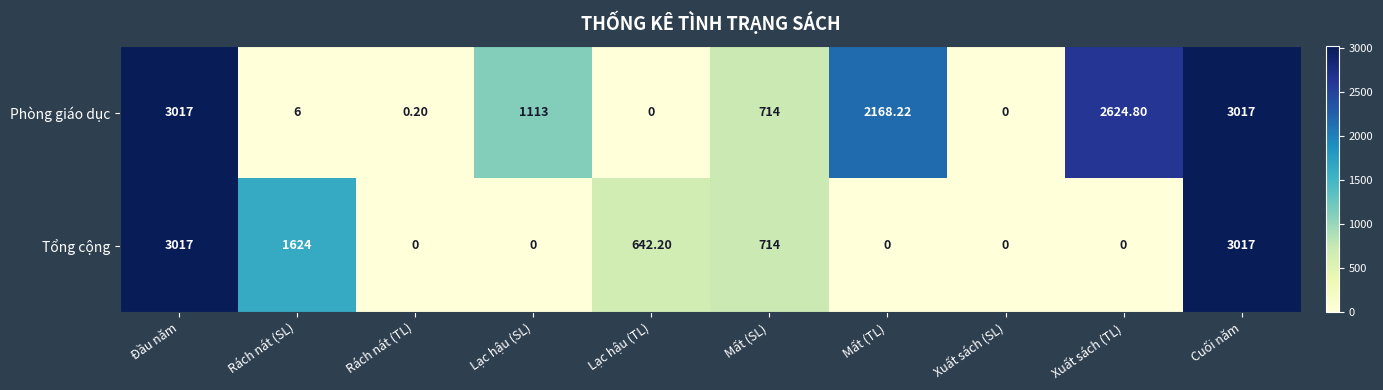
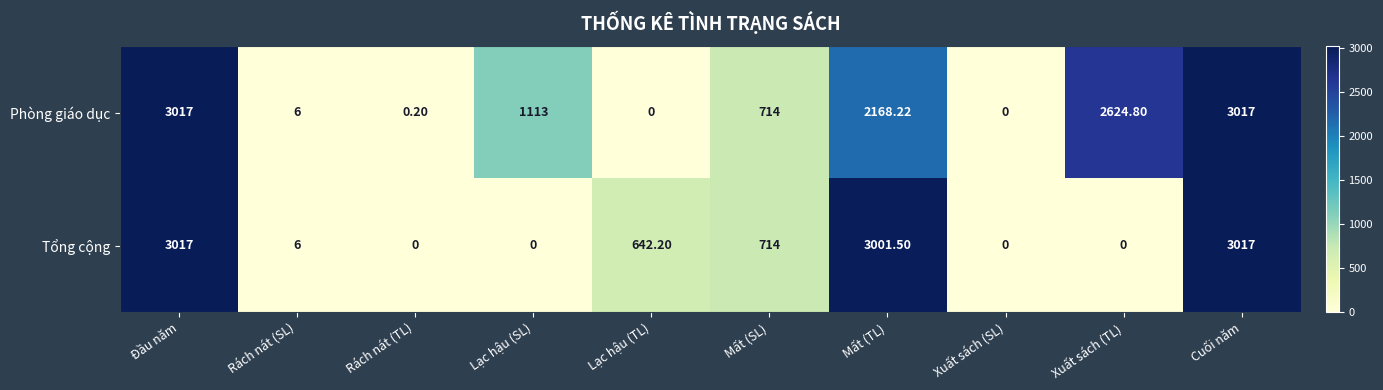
Tổng cộng, Rách nát (SL): 1624 -> 6
Tổng cộng, Mất (TL): 0 -> 3001.50
